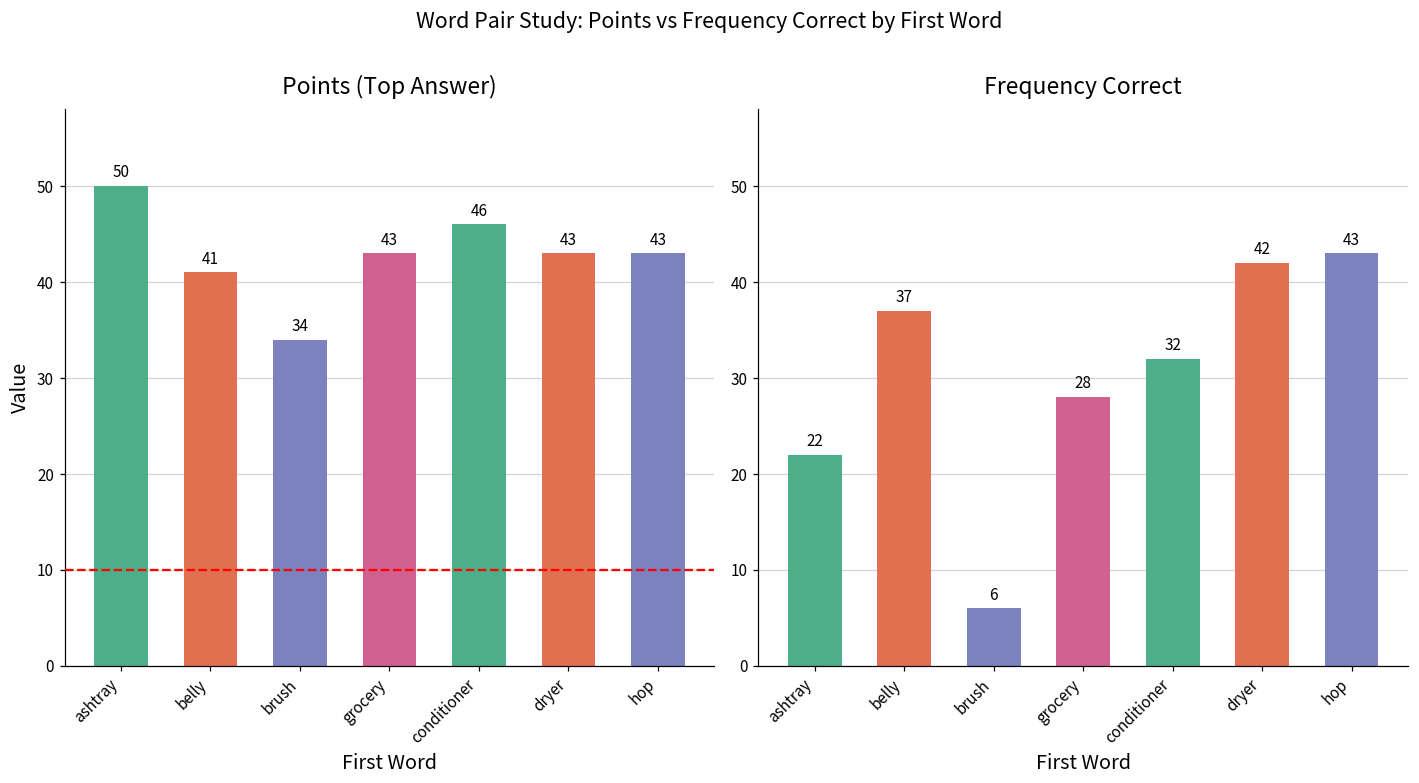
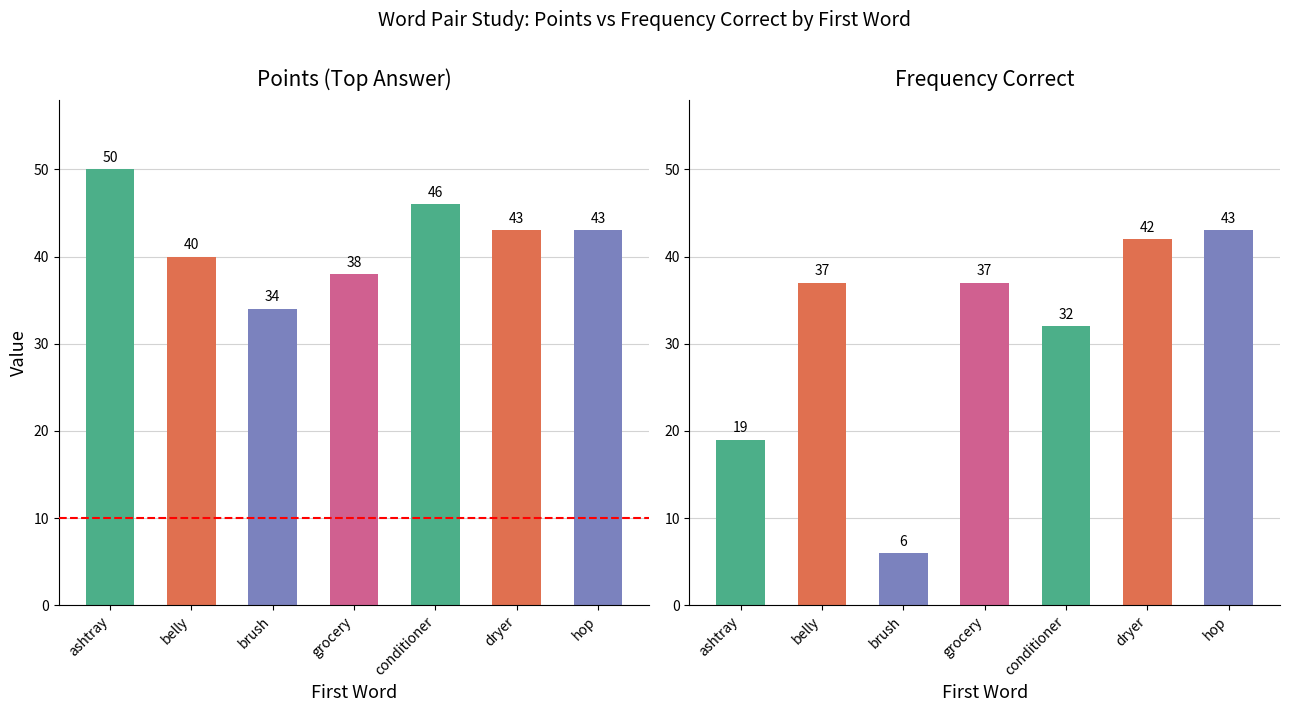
Points (Top Answer), belly: 41 -> 40
Points (Top Answer), grocery: 43 -> 38
Frequency Correct, ashtray: 22 -> 19
Frequency Correct, grocery: 28 -> 37
